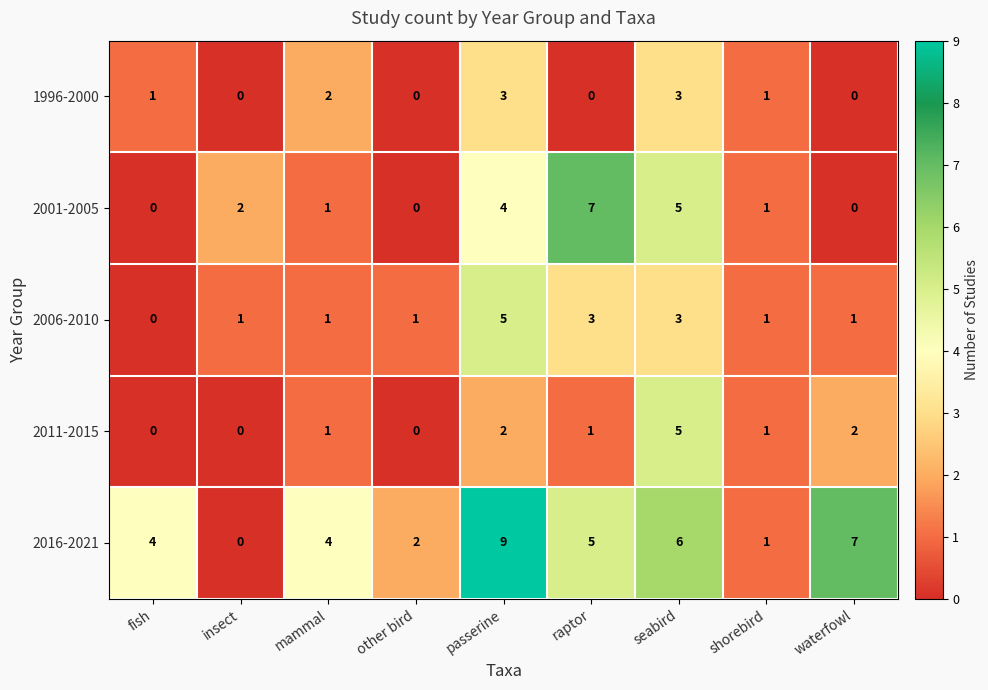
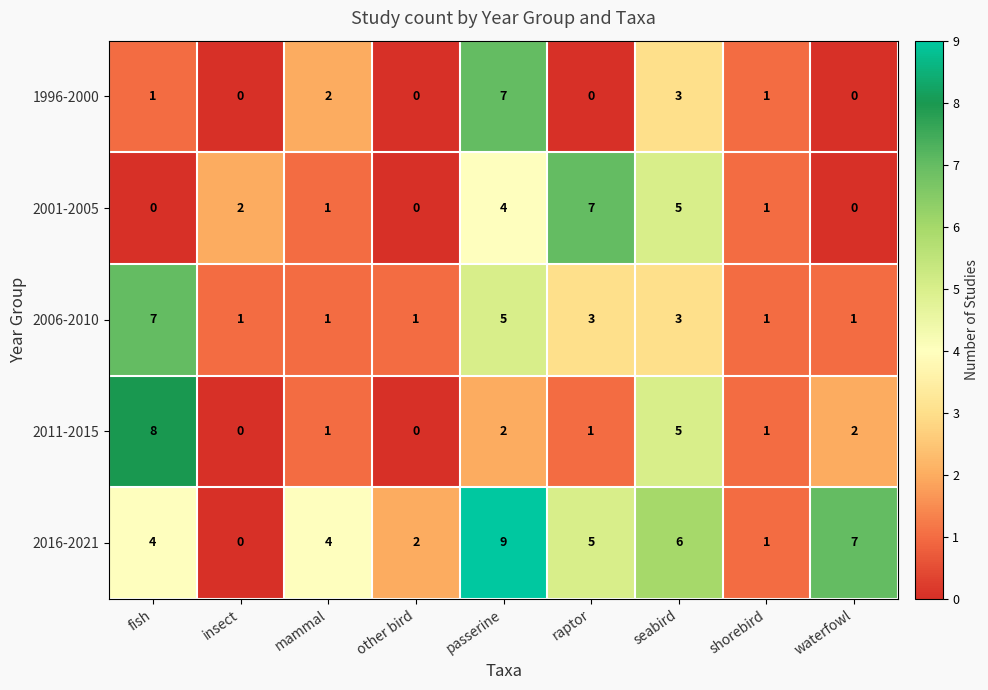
1996-2000, passerine: 3 -> 7
2006-2010, fish: 0 -> 7
2011-2015, fish: 0 -> 8
